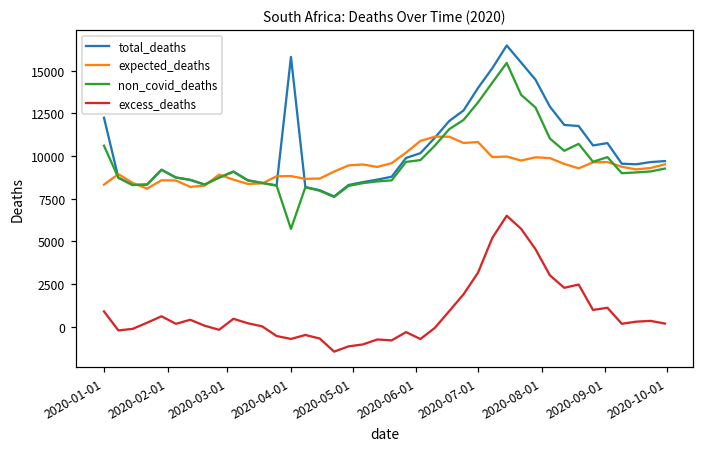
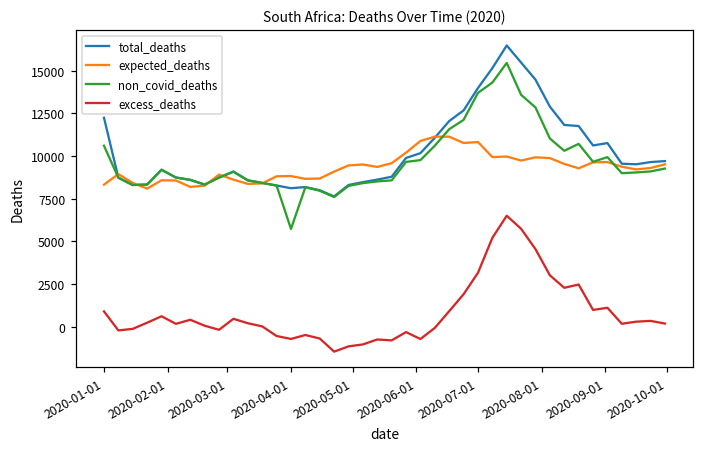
total_deaths, 2020-04-01: 15800 -> 8100
non_covid_deaths, 2020-07-01: 13100 -> 13700
